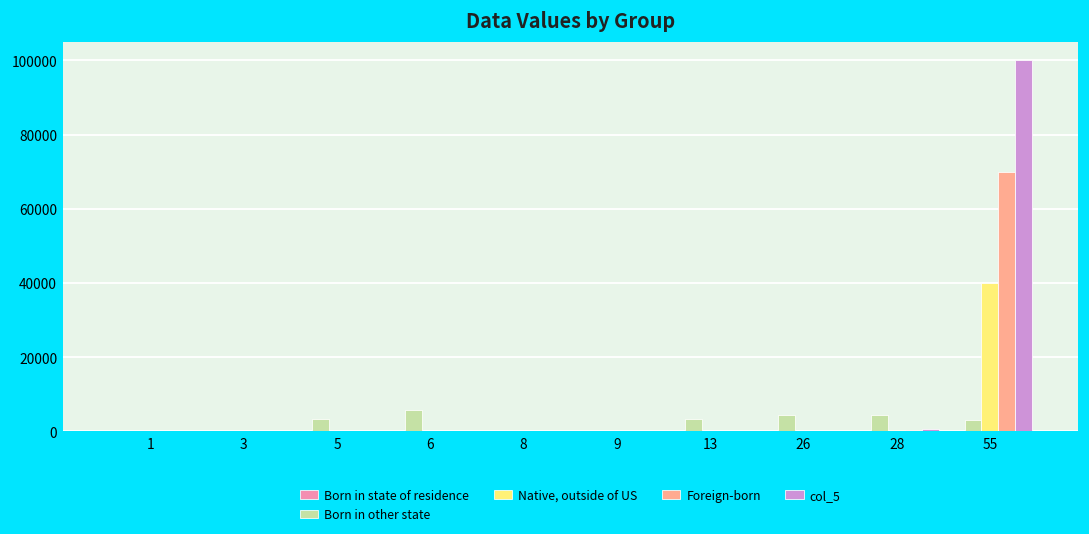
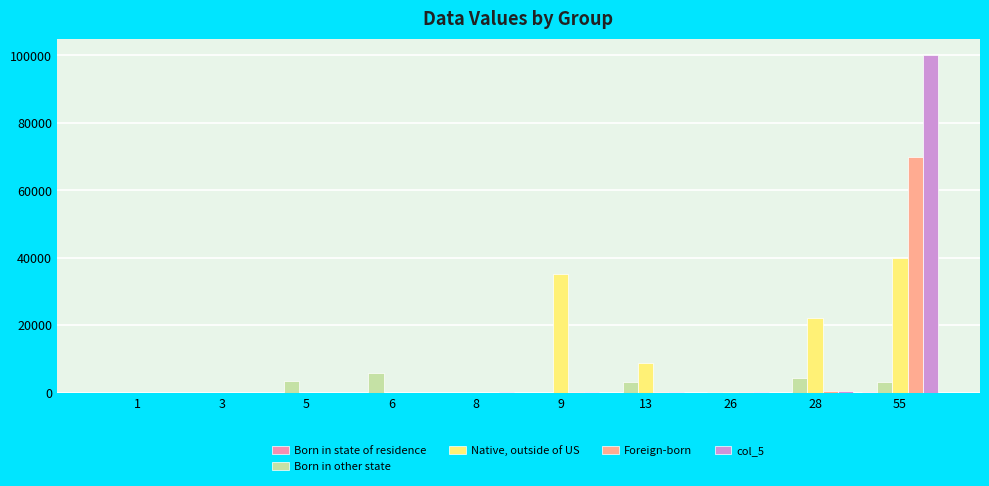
Native, outside of US, 9: 0 -> 35000
Native, outside of US, 13: 0 -> 9000
Born in other state, 26: 4000 -> 0
Native, outside of US, 28: 0 -> 22000
